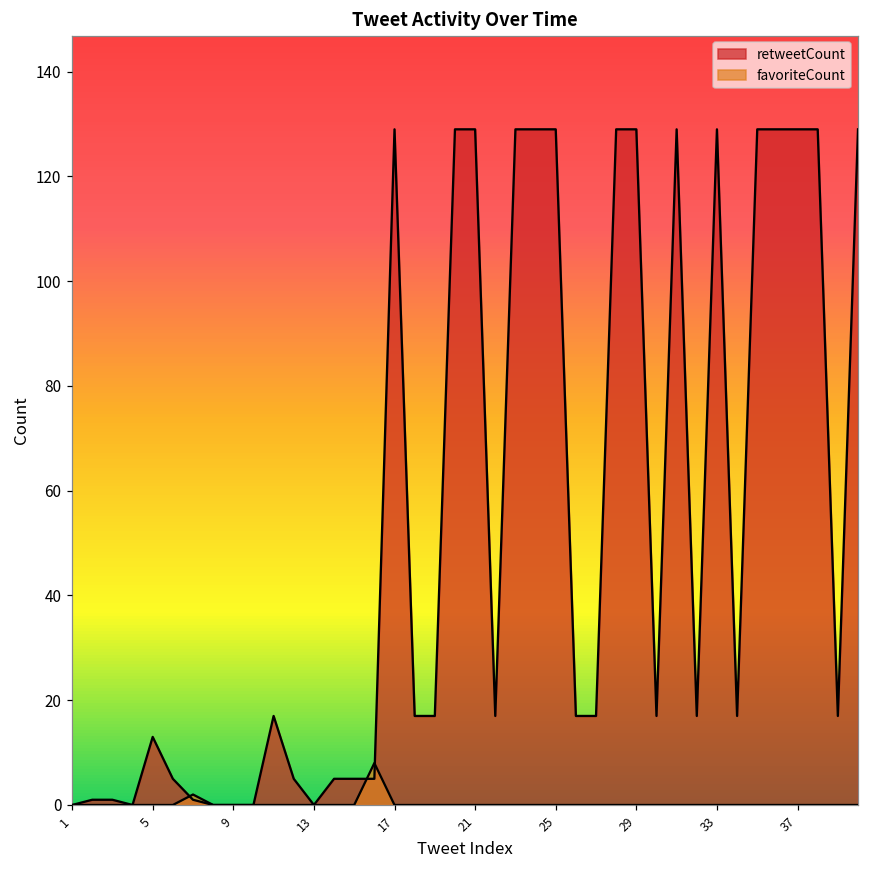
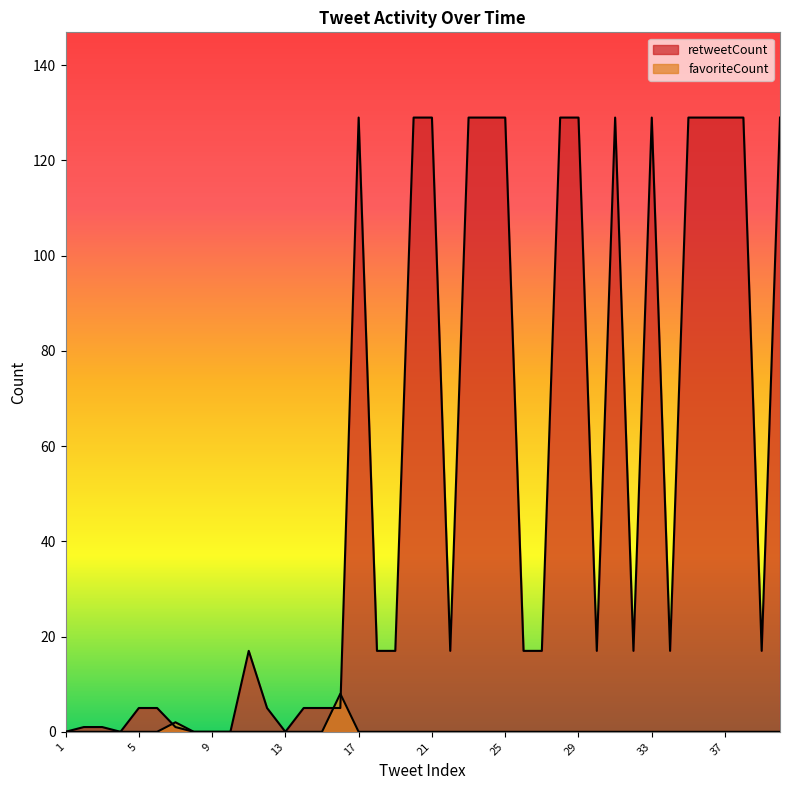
retweetCount, 5: 13 -> 5
